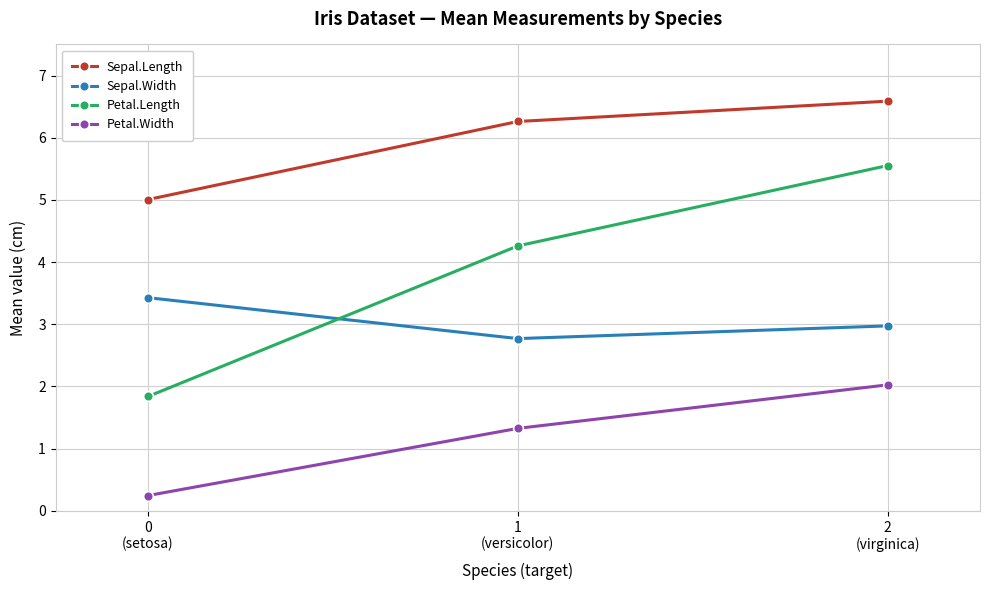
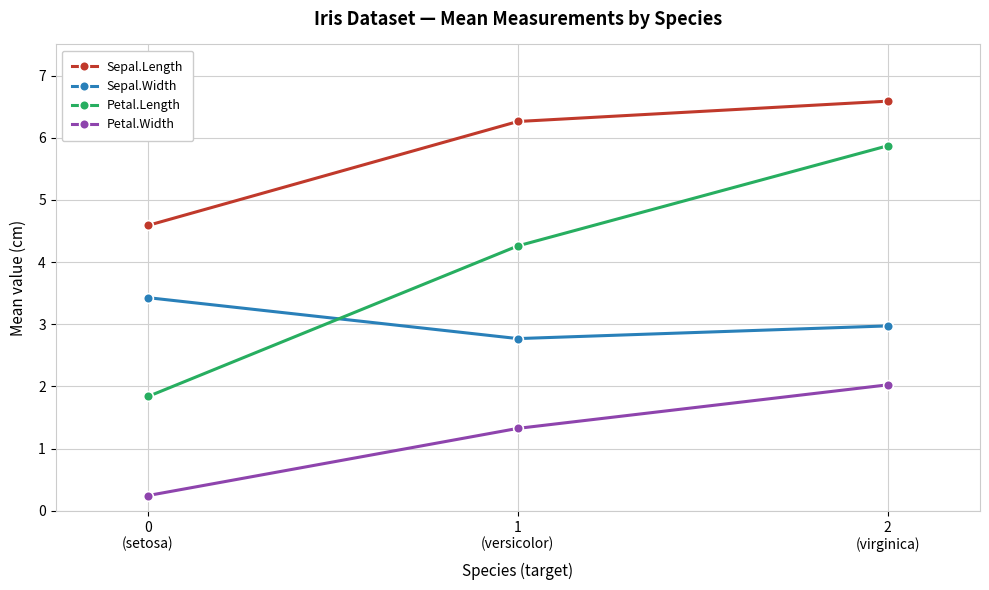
Sepal.Length, 0 (setosa): 5.0 -> 4.6
Petal.Length, 2 (virginica): 5.6 -> 5.9
